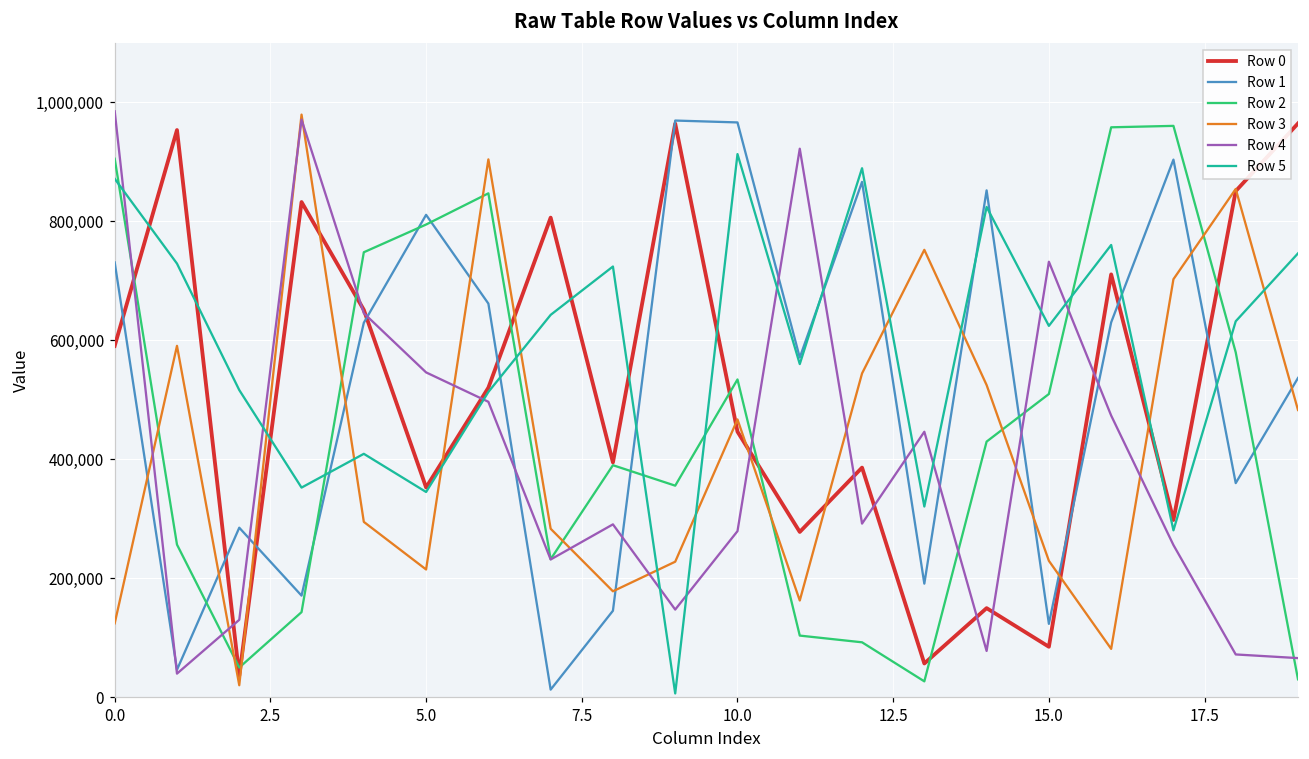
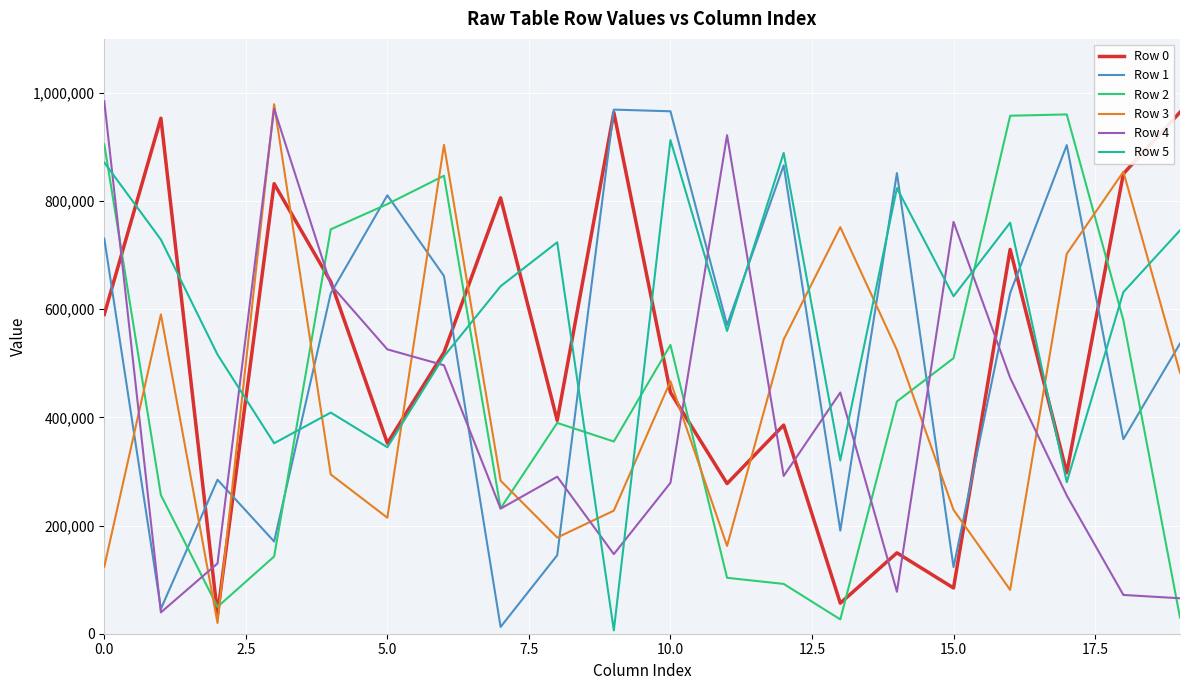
Row 4, 5.0: 550,000 -> 530,000
Row 4, 15.0: 730,000 -> 760,000
